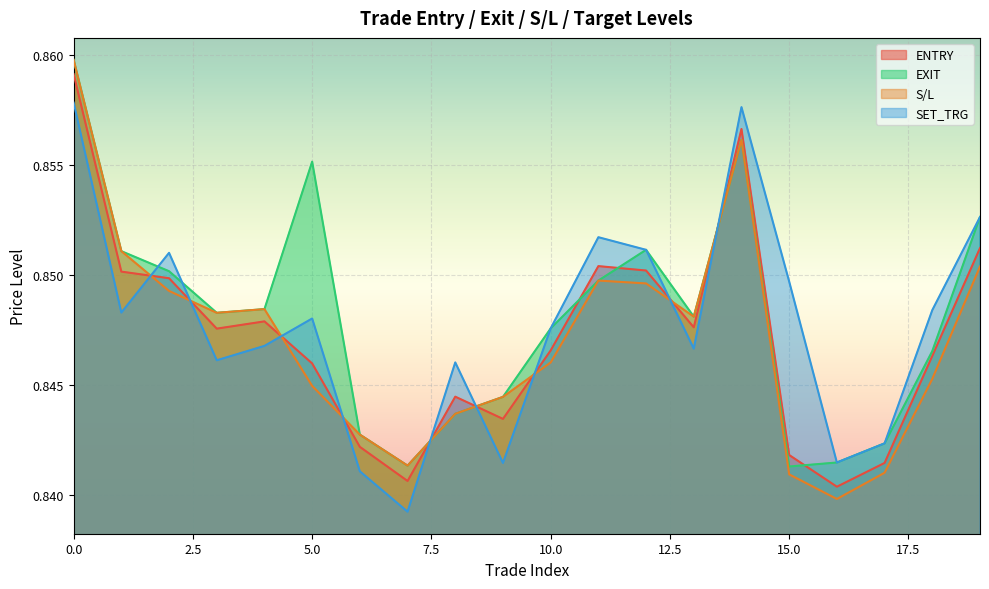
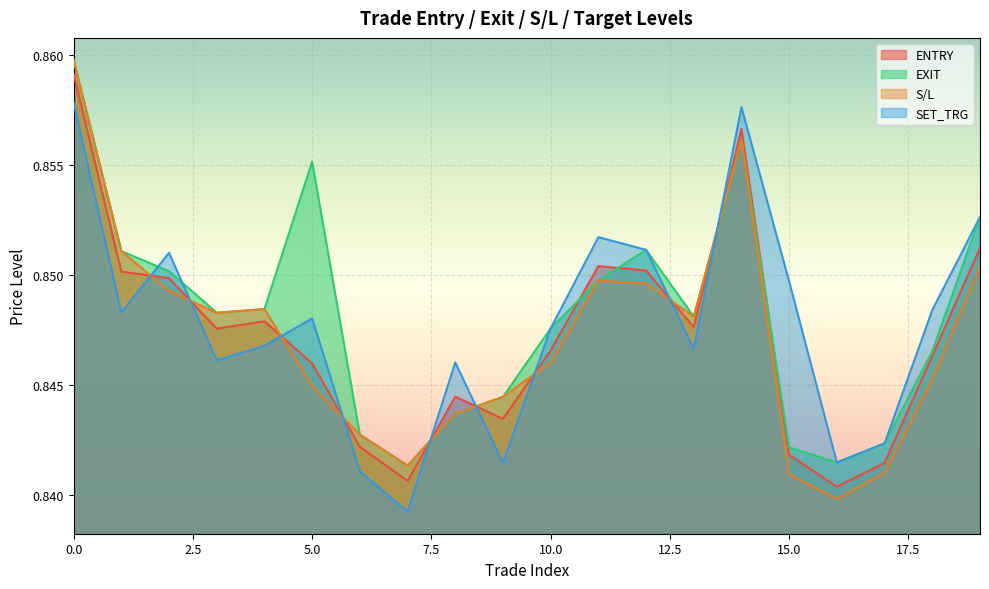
EXIT, 15.0: 0.8413 -> 0.8422
